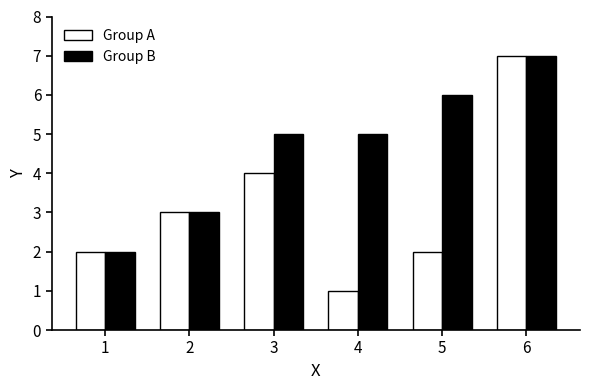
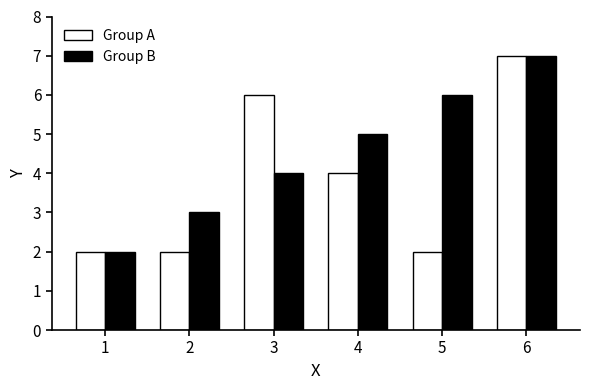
Group A, 2: 3 -> 2
Group A, 3: 4 -> 6
Group B, 3: 5 -> 4
Group A, 4: 1 -> 4
